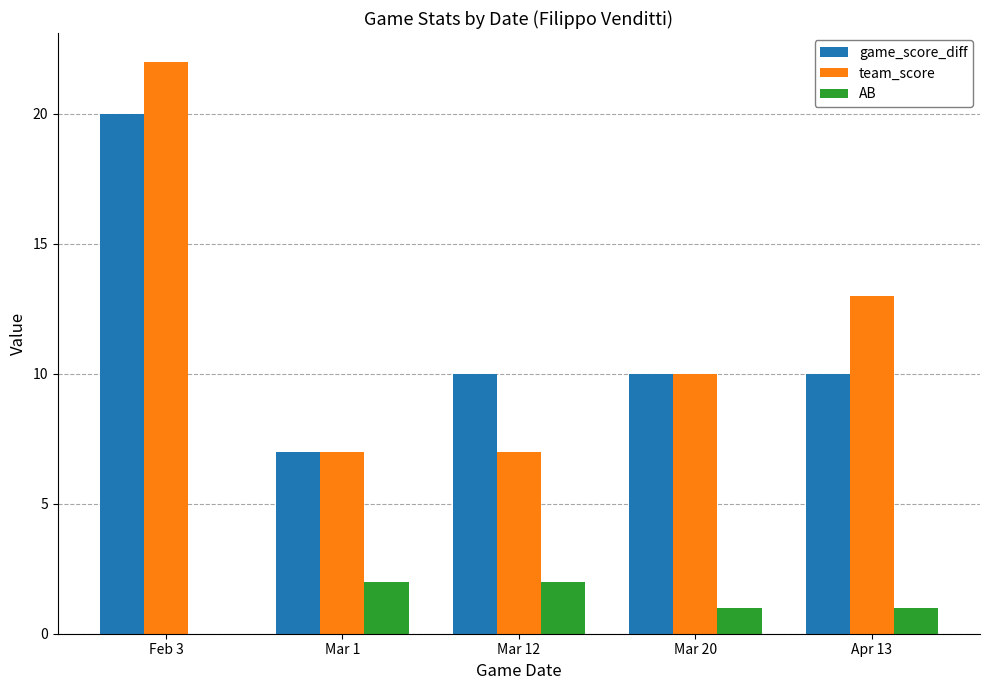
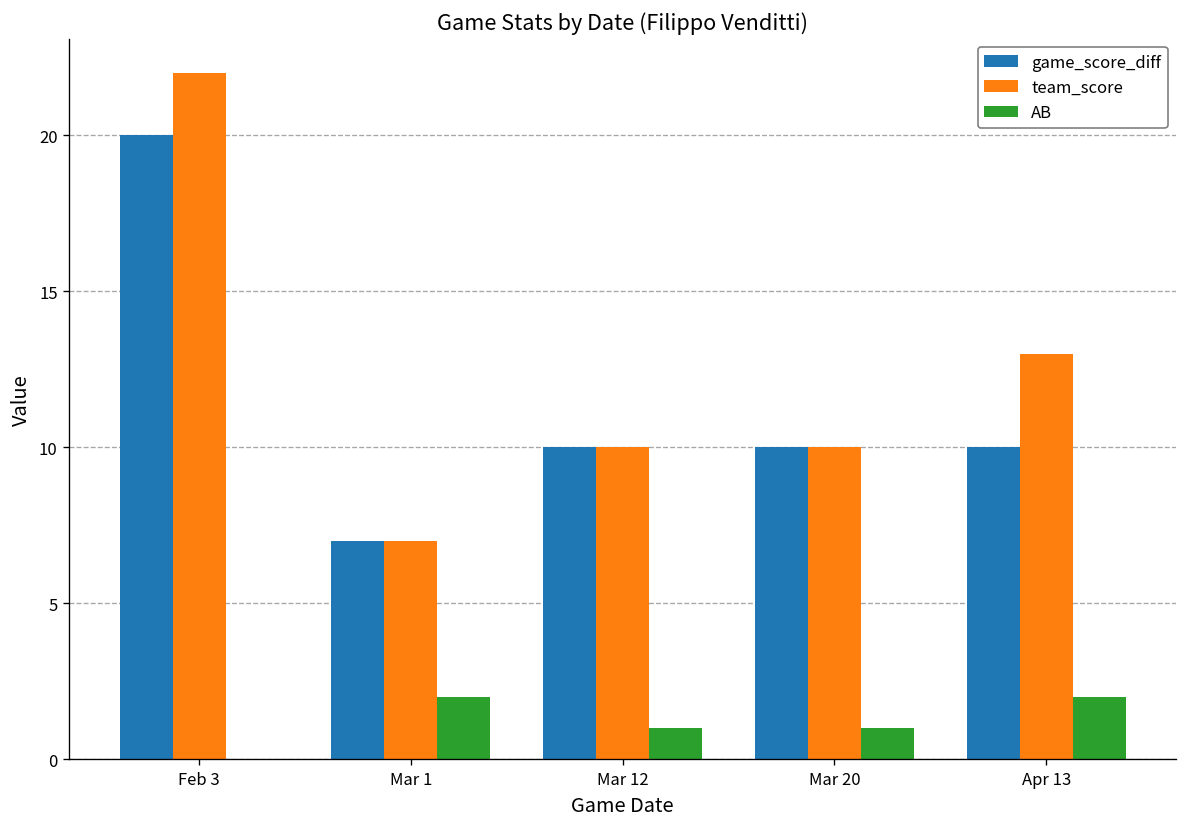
team_score, Mar 12: 7 -> 10
AB, Mar 12: 2 -> 1
AB, Apr 13: 1 -> 2
